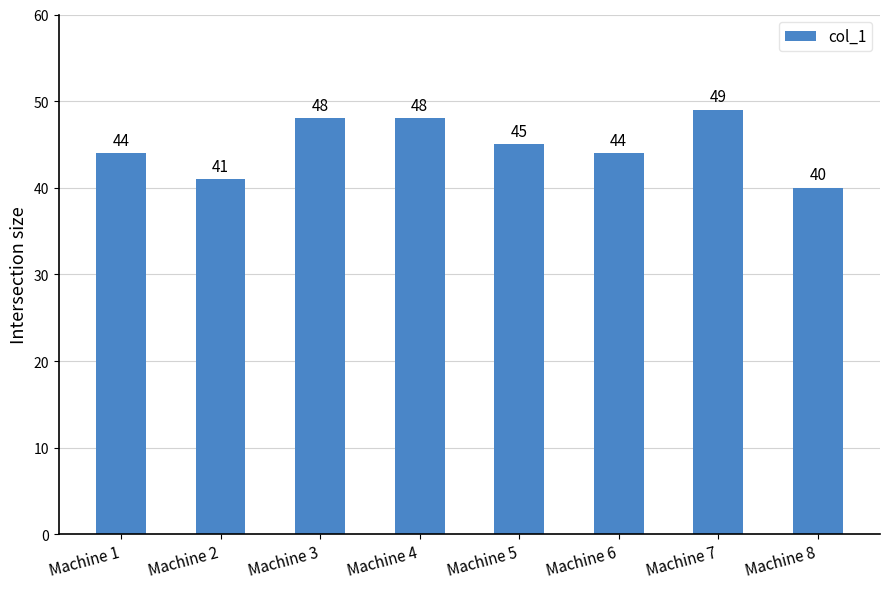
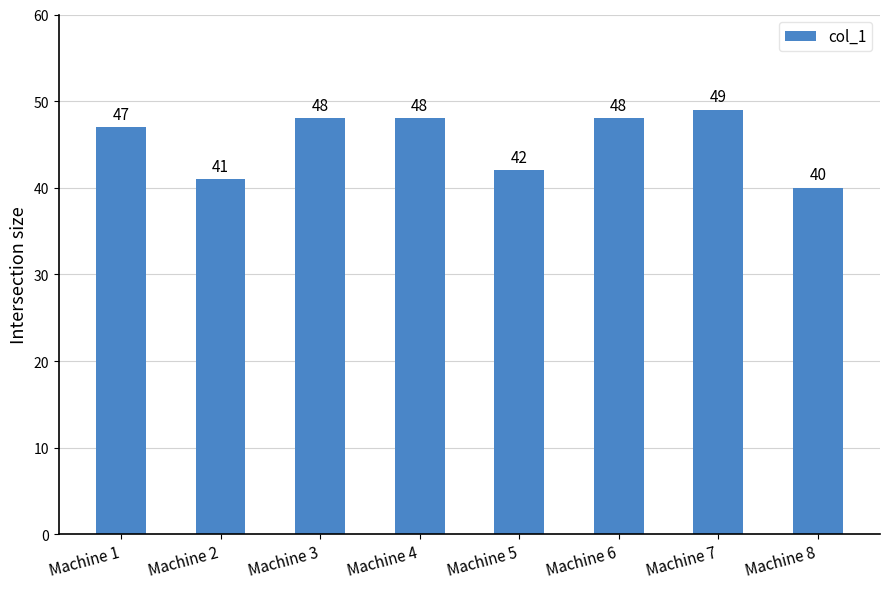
Machine 1: 44 -> 47
Machine 5: 45 -> 42
Machine 6: 44 -> 48
